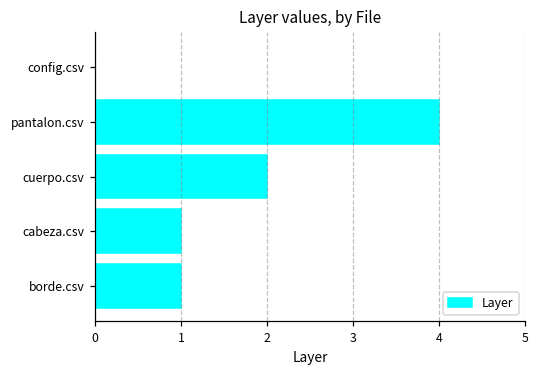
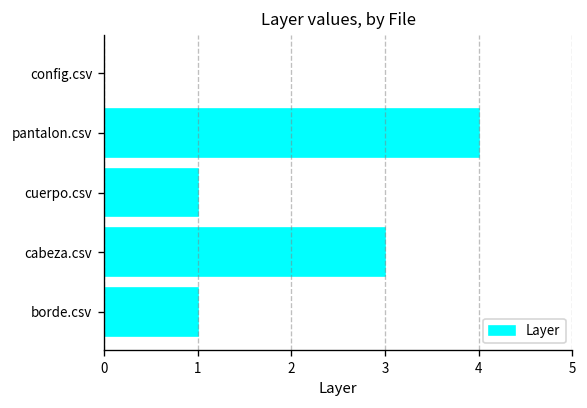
cuerpo.csv: 2 -> 1
cabeza.csv: 1 -> 3
